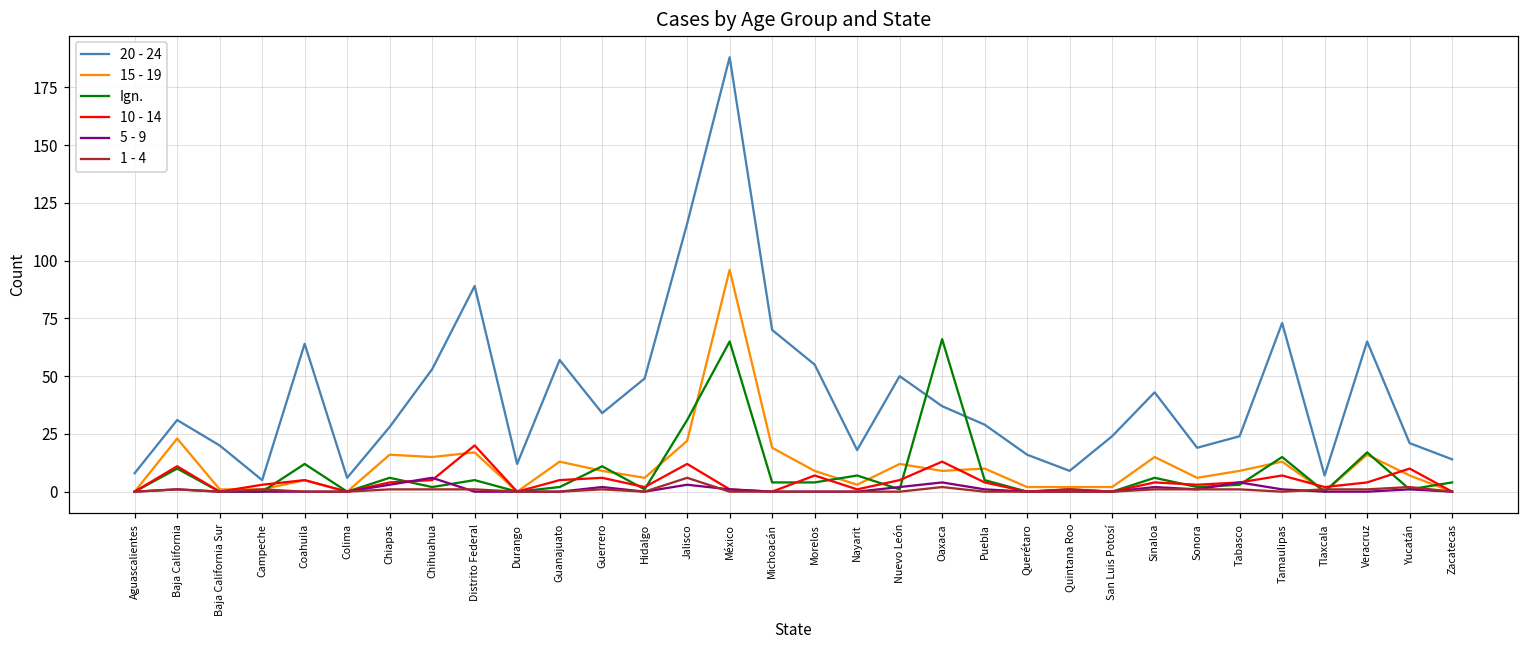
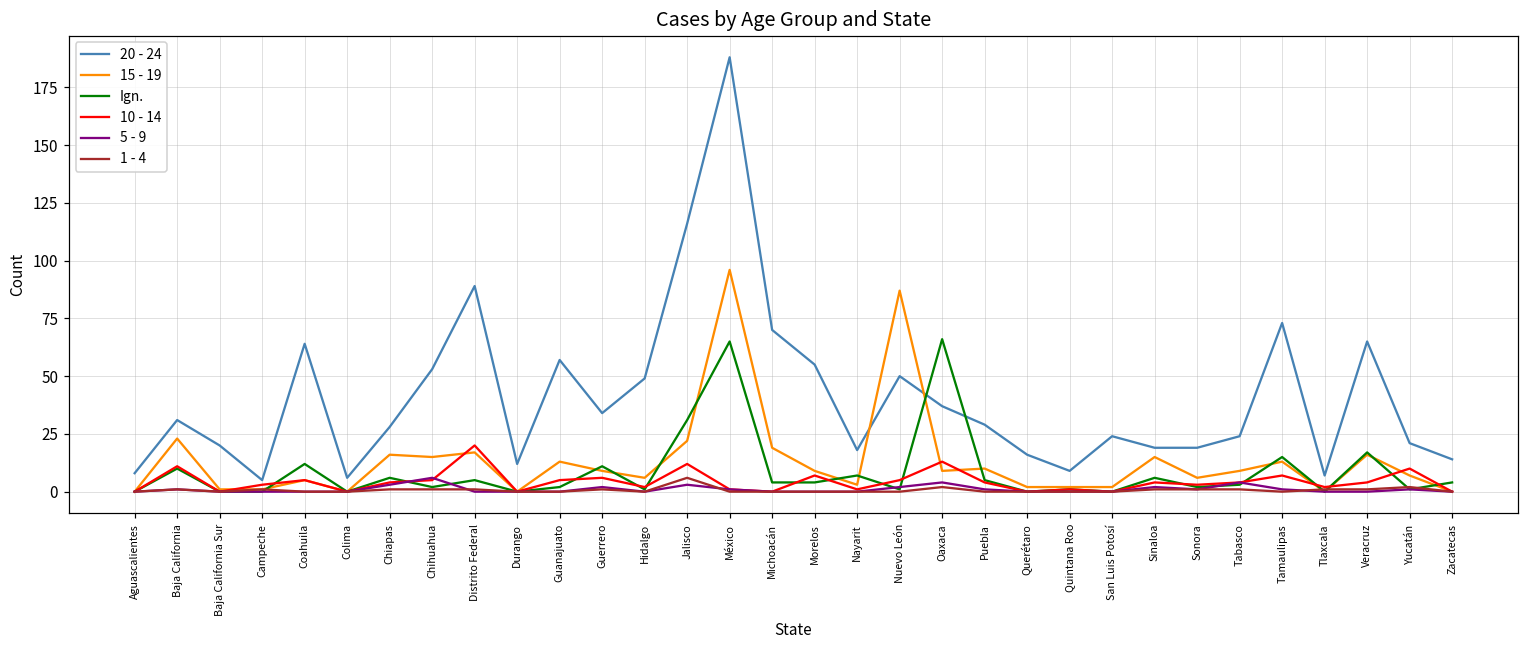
15 - 19, Nuevo León: 12 -> 87
20 - 24, Sinaloa: 43 -> 19
